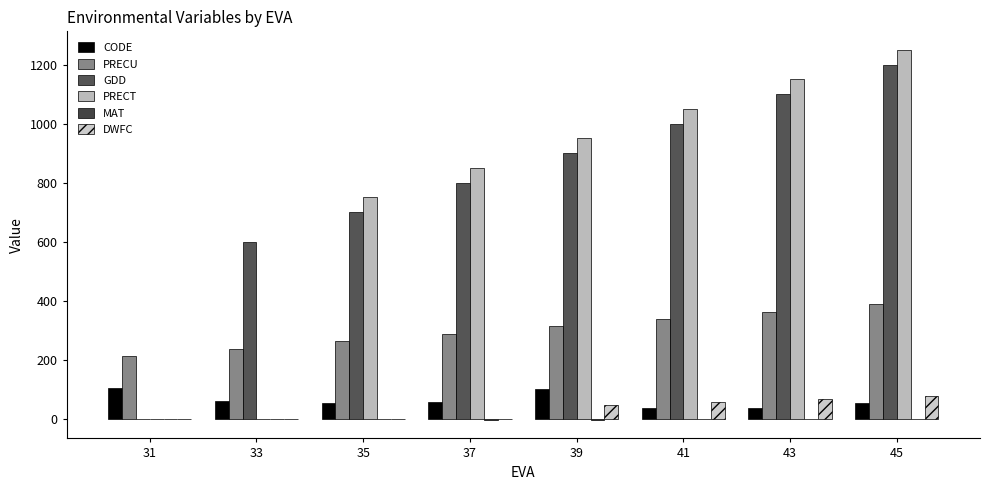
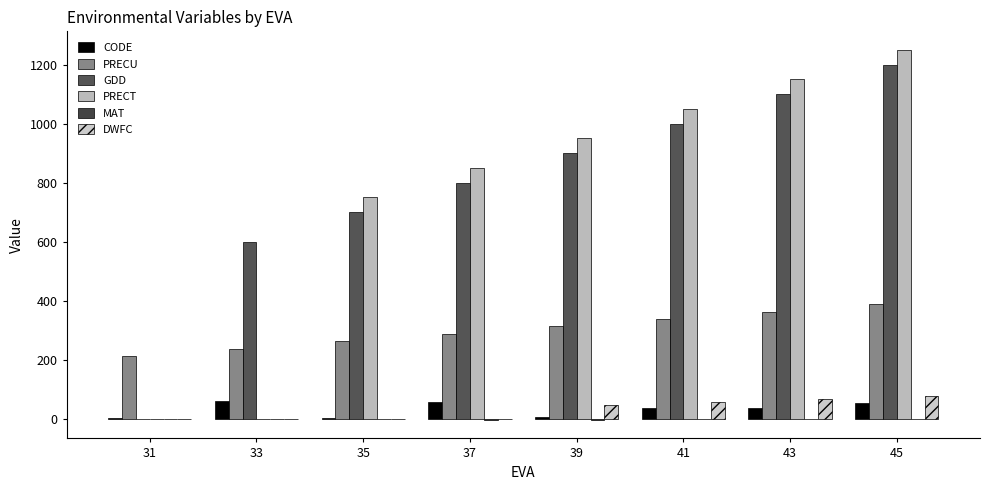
CODE, 31: 100 -> 0
CODE, 35: 50 -> 0
CODE, 39: 100 -> 10
